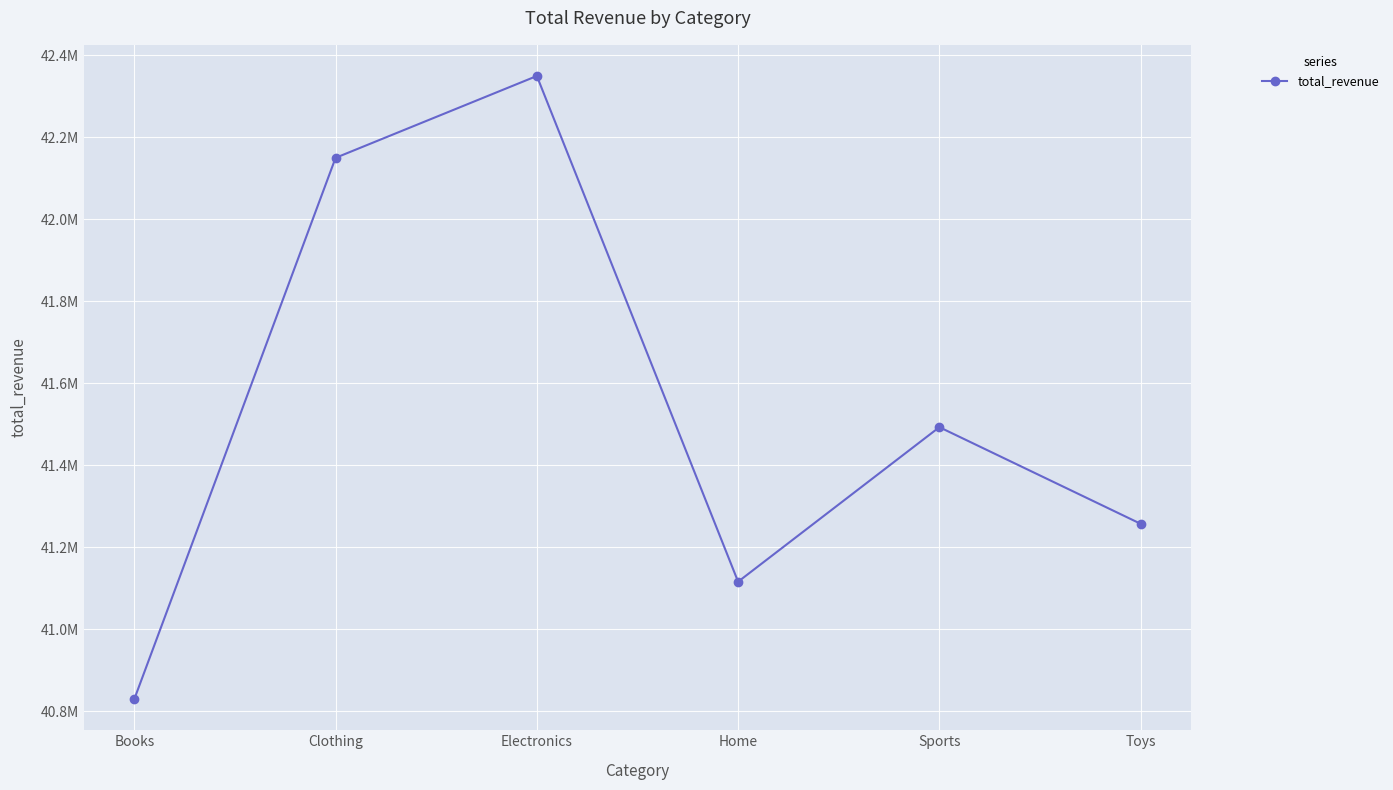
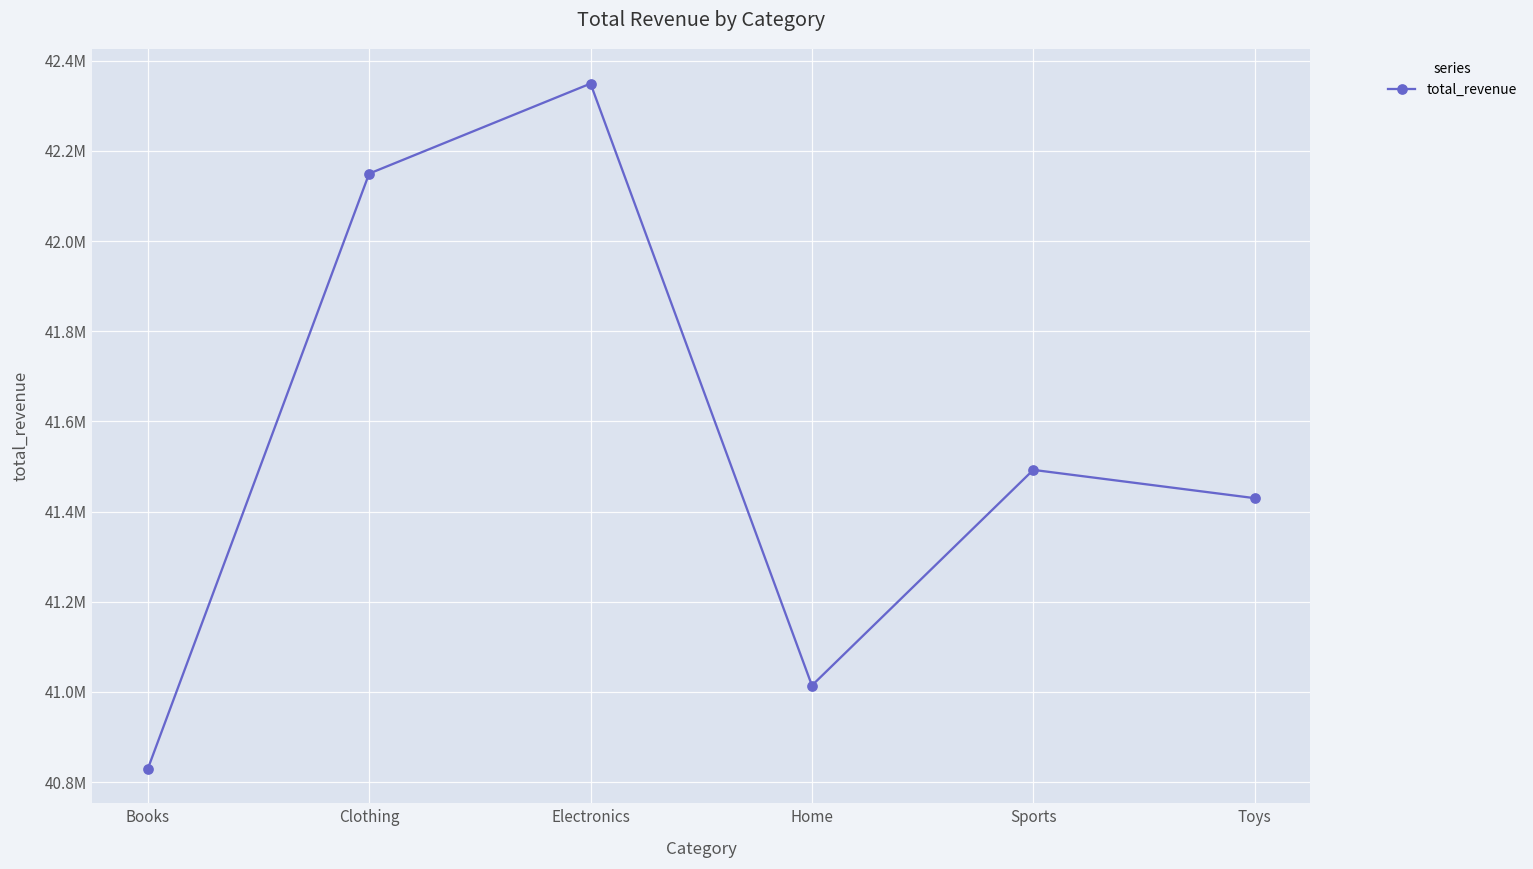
Home: 41120000 -> 41010000
Toys: 41260000 -> 41430000
